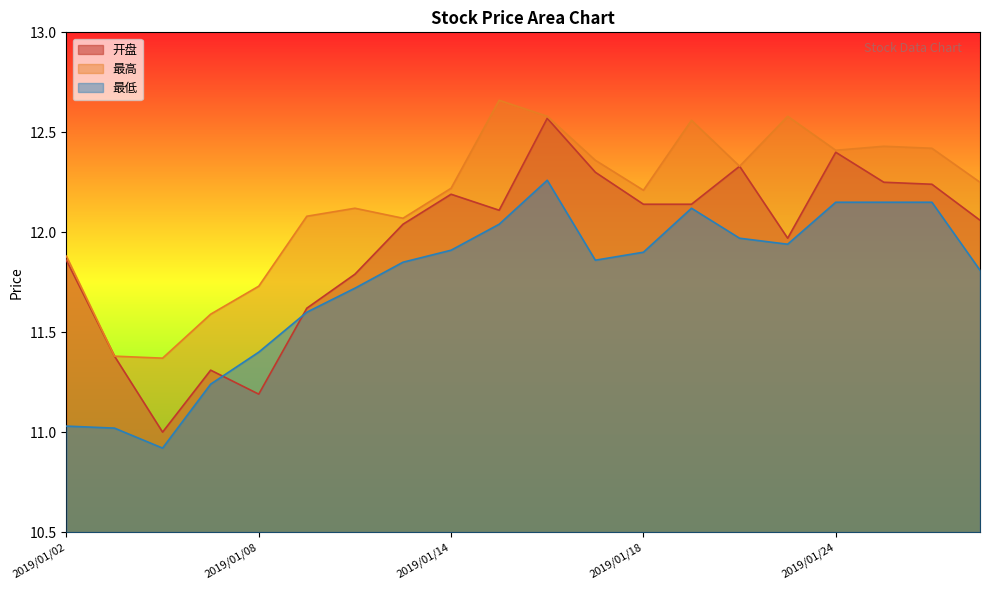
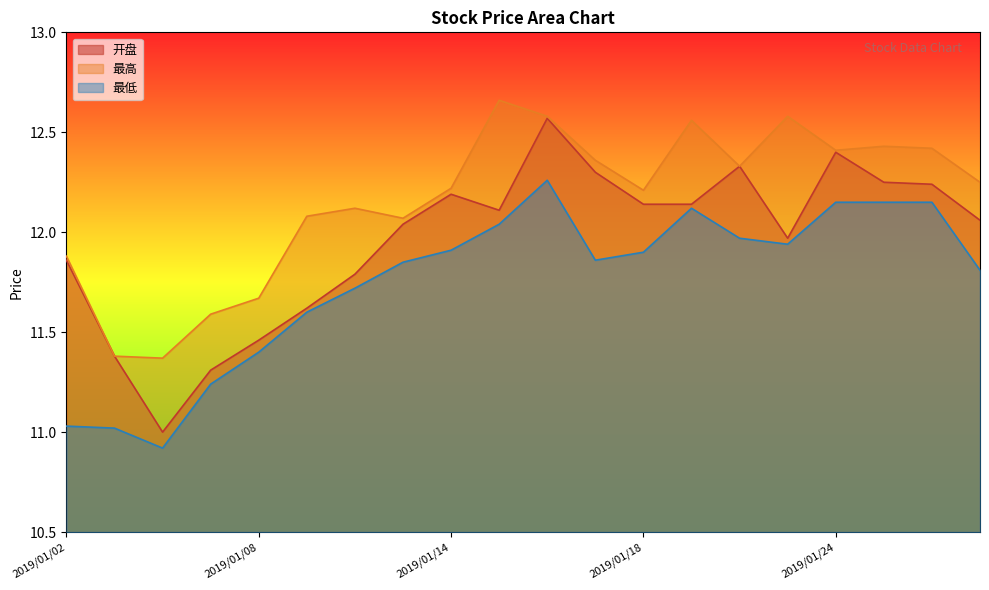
开盘, 2019/01/08: 11.19 -> 11.46
最高, 2019/01/08: 11.73 -> 11.67
